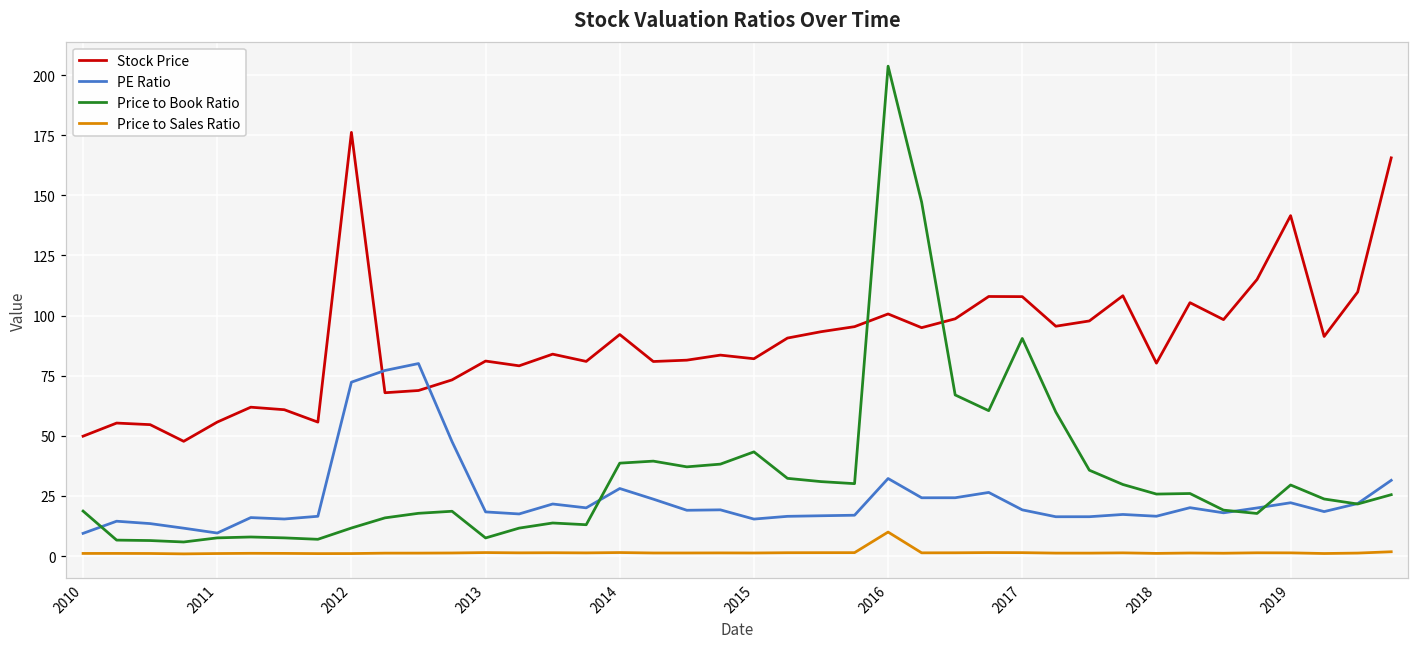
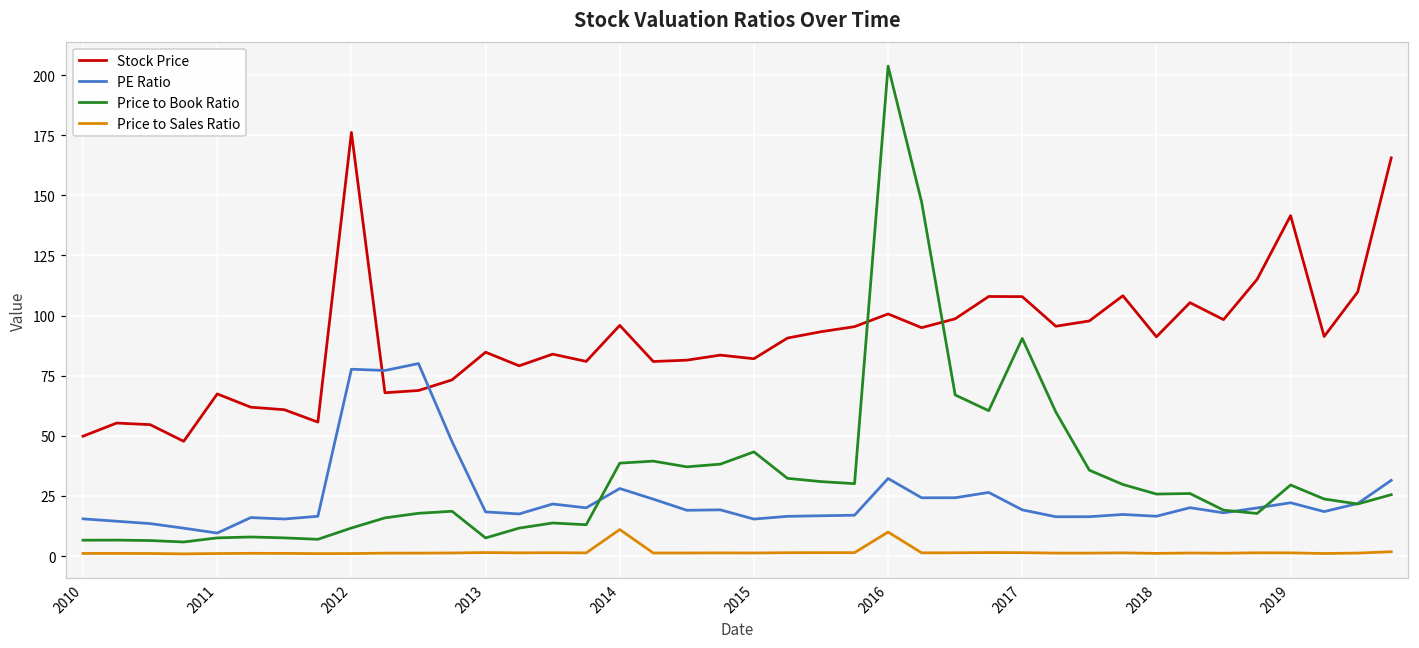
PE Ratio, 2010: 9 -> 15
Price to Book Ratio, 2010: 19 -> 7
Stock Price, 2011: 56 -> 67
PE Ratio, 2012: 72 -> 78
Stock Price, 2013: 81 -> 85
Stock Price, 2014: 92 -> 96
Price to Sales Ratio, 2014: 1 -> 11
Stock Price, 2018: 80 -> 91
